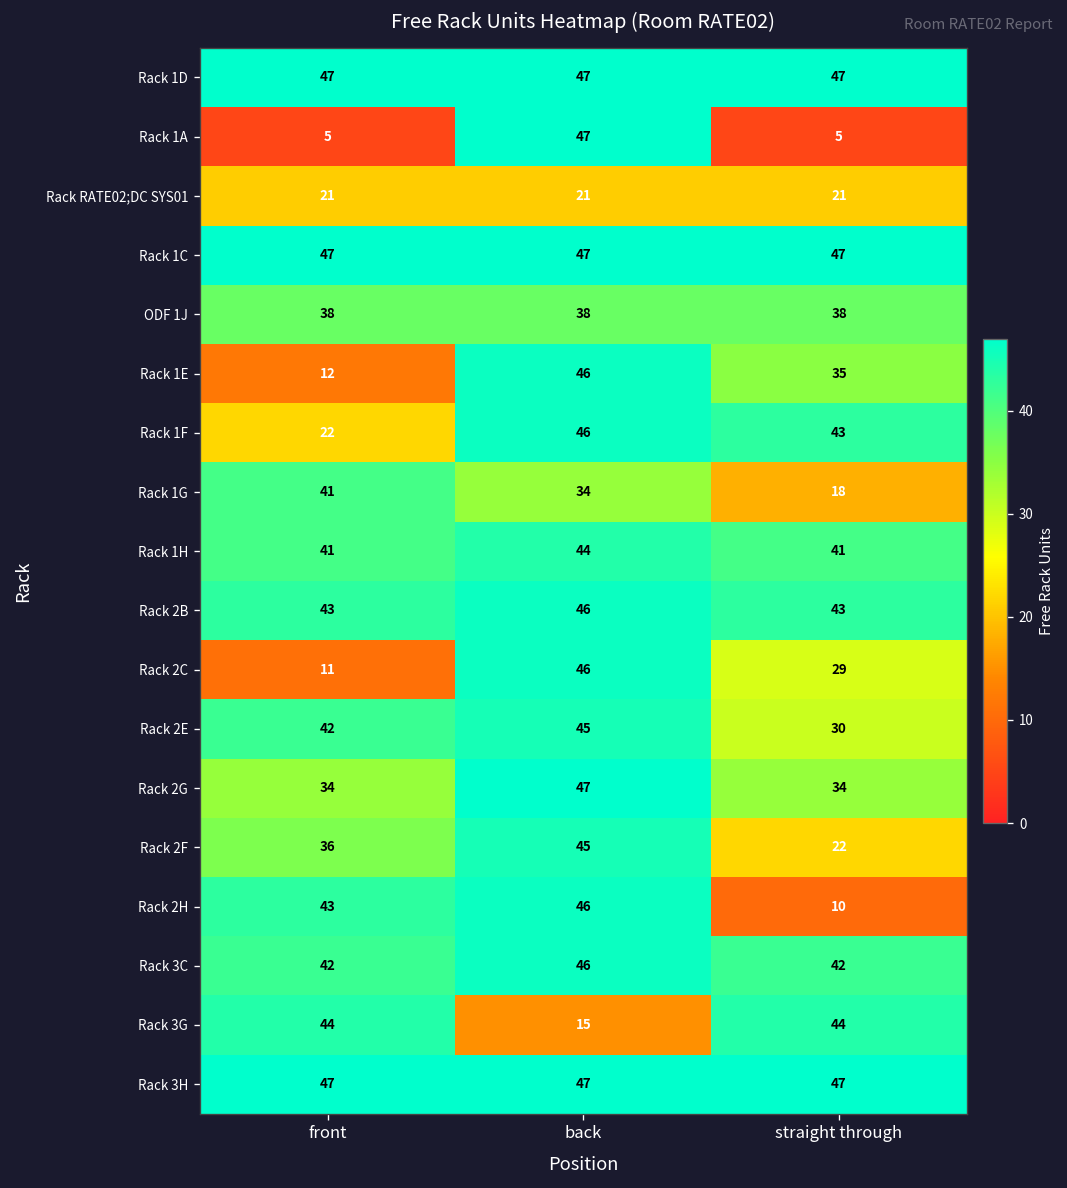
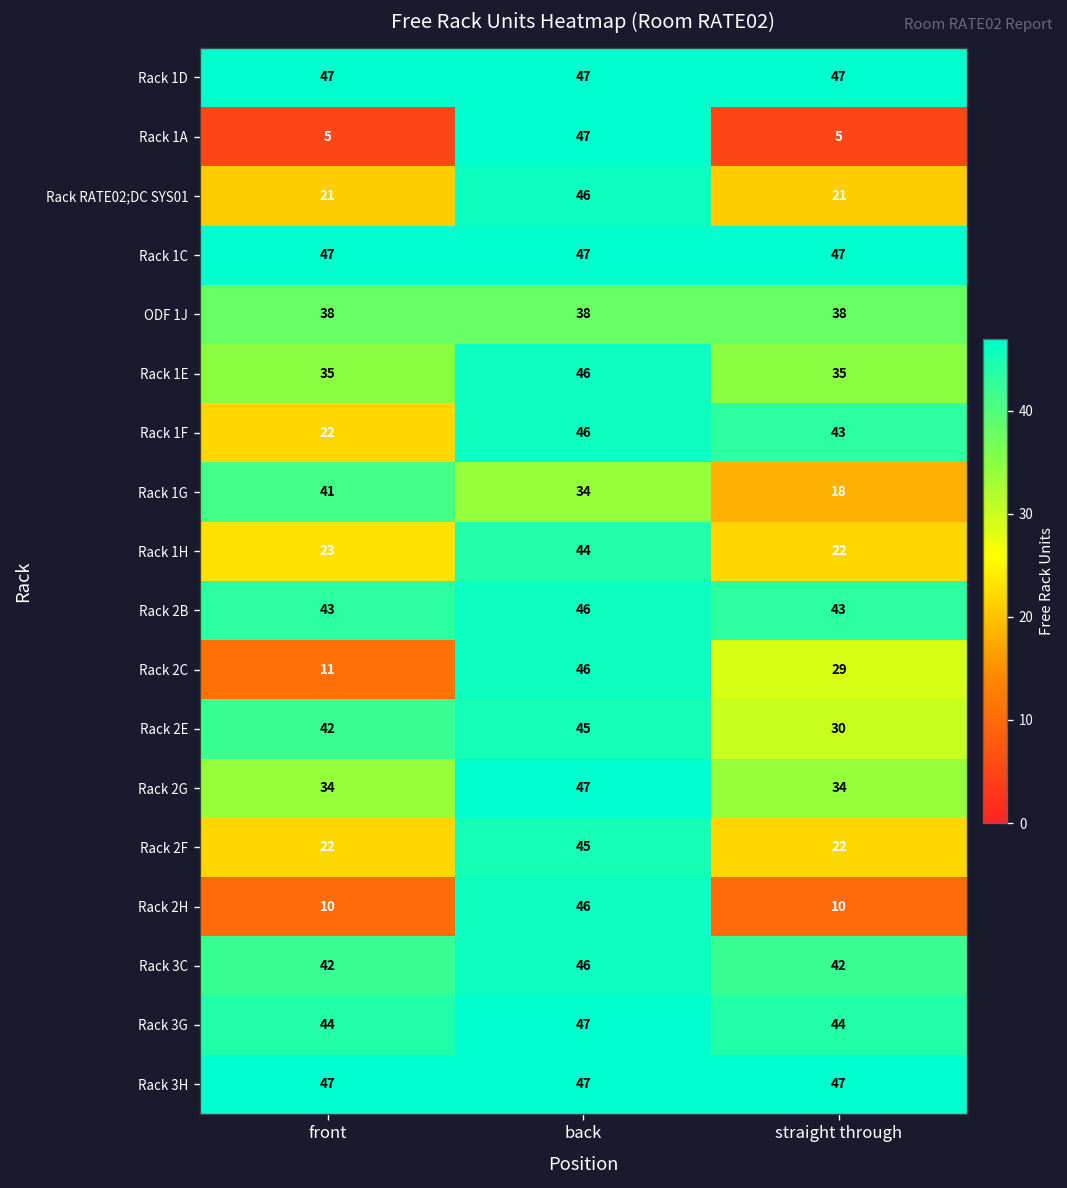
Rack RATE02;DC SYS01, back: 21 -> 46
Rack 1E, front: 12 -> 35
Rack 1H, front: 41 -> 23
Rack 1H, straight through: 41 -> 22
Rack 2F, front: 36 -> 22
Rack 2H, front: 43 -> 10
Rack 3G, back: 15 -> 47
